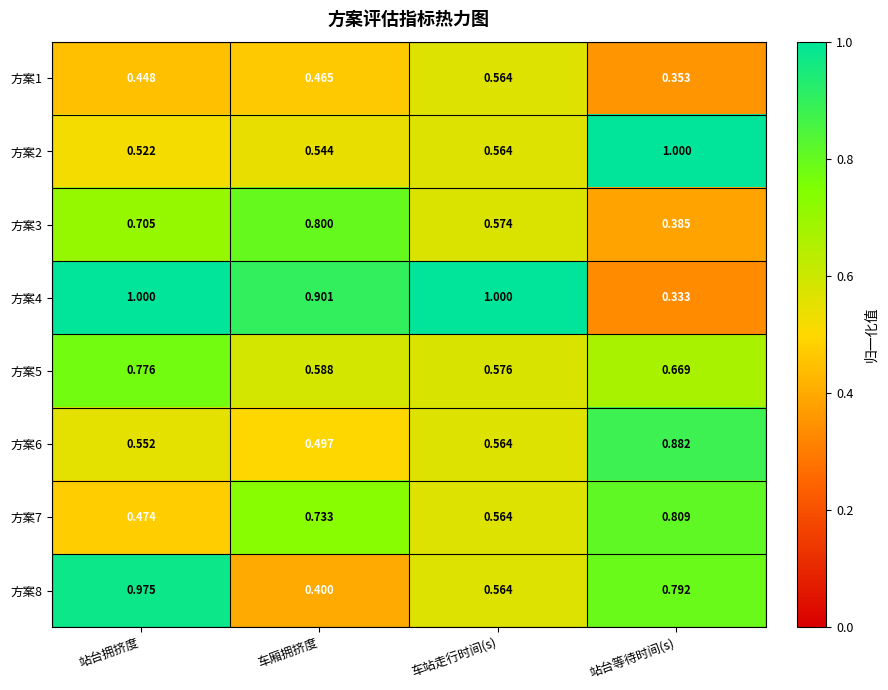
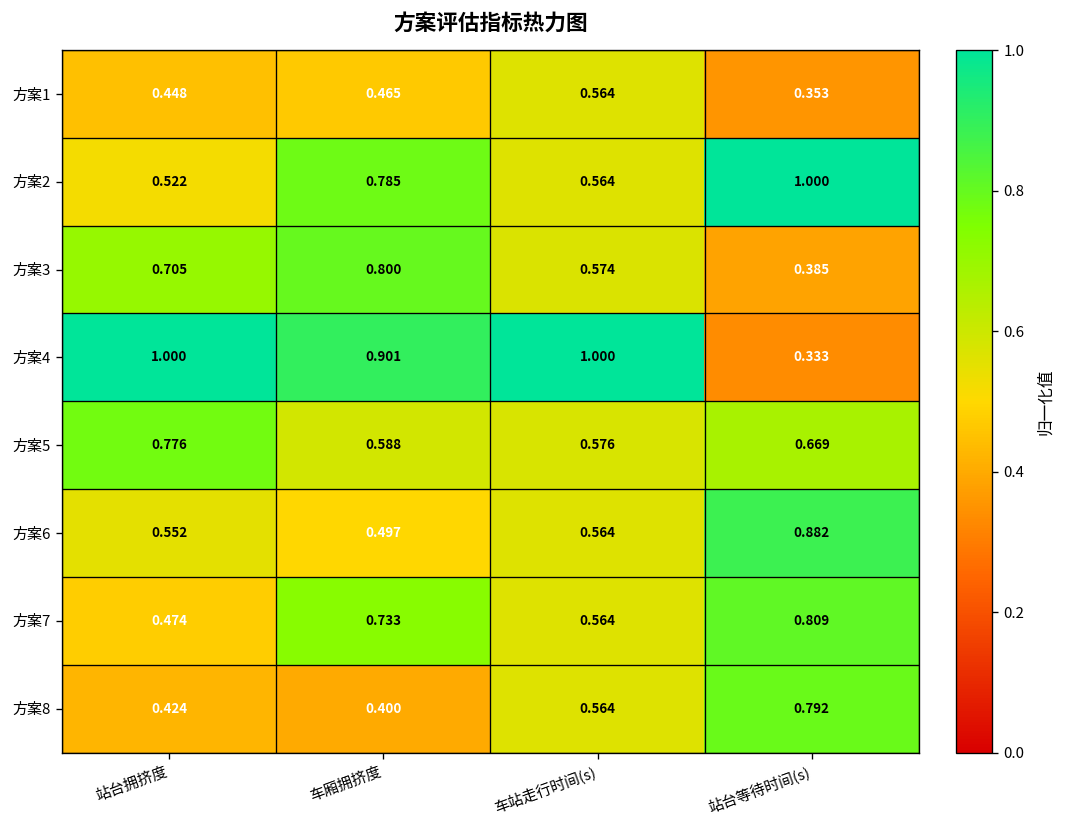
方案2, 车厢拥挤度: 0.544 -> 0.785
方案8, 站台拥挤度: 0.975 -> 0.424
